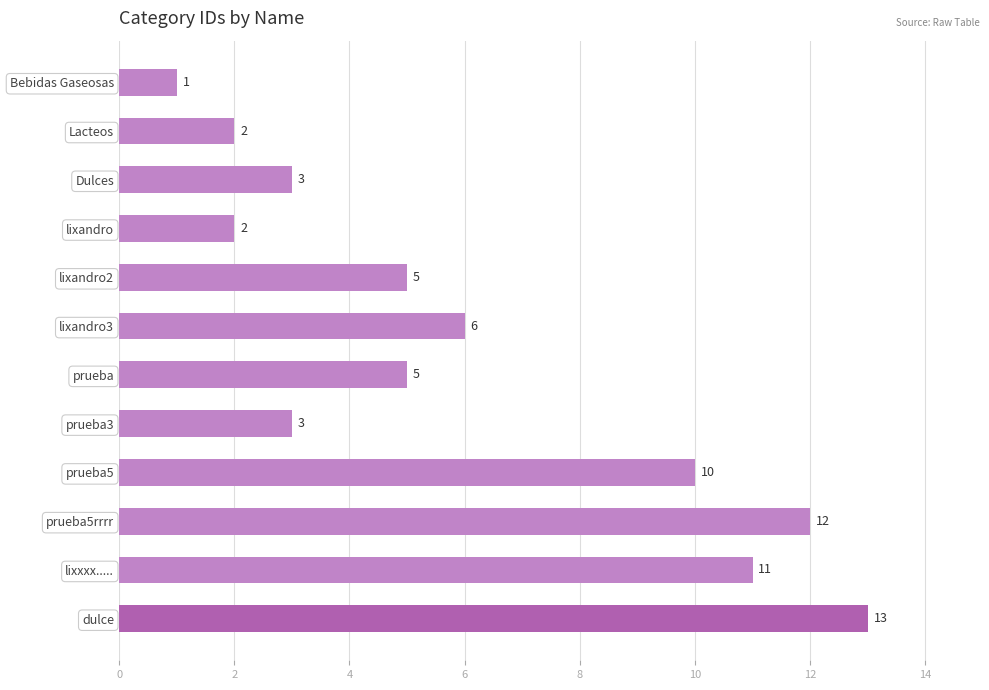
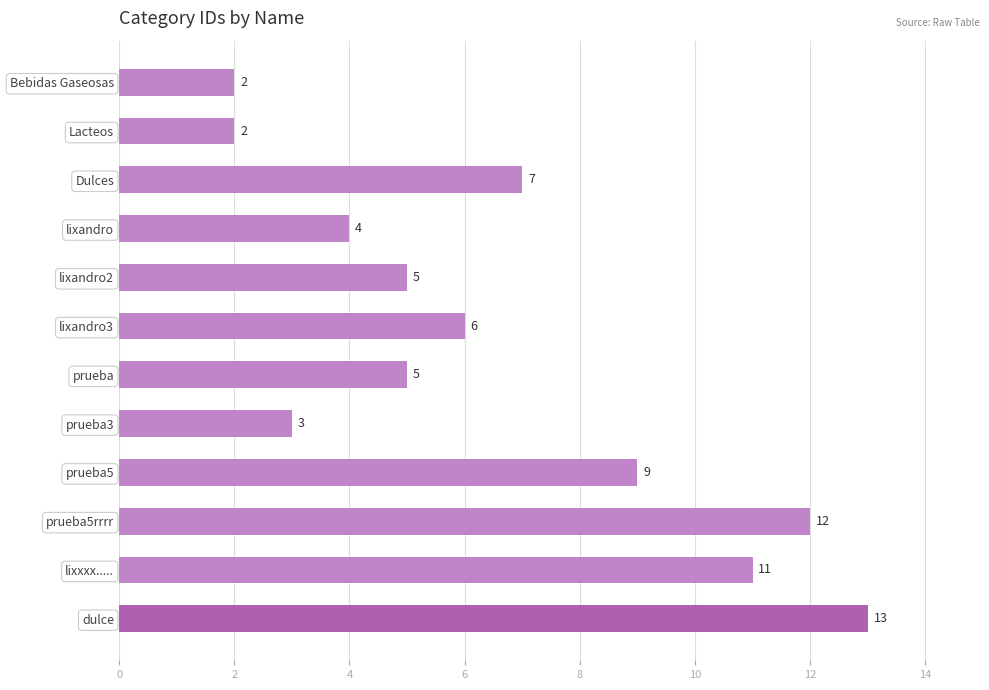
Bebidas Gaseosas: 1 -> 2
Dulces: 3 -> 7
lixandro: 2 -> 4
prueba5: 10 -> 9
